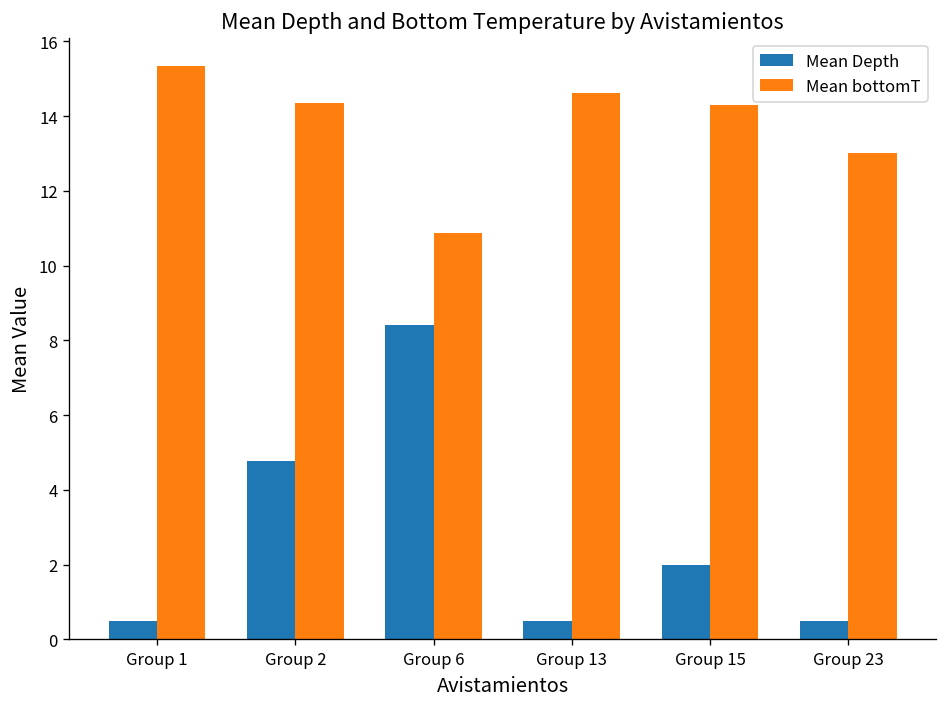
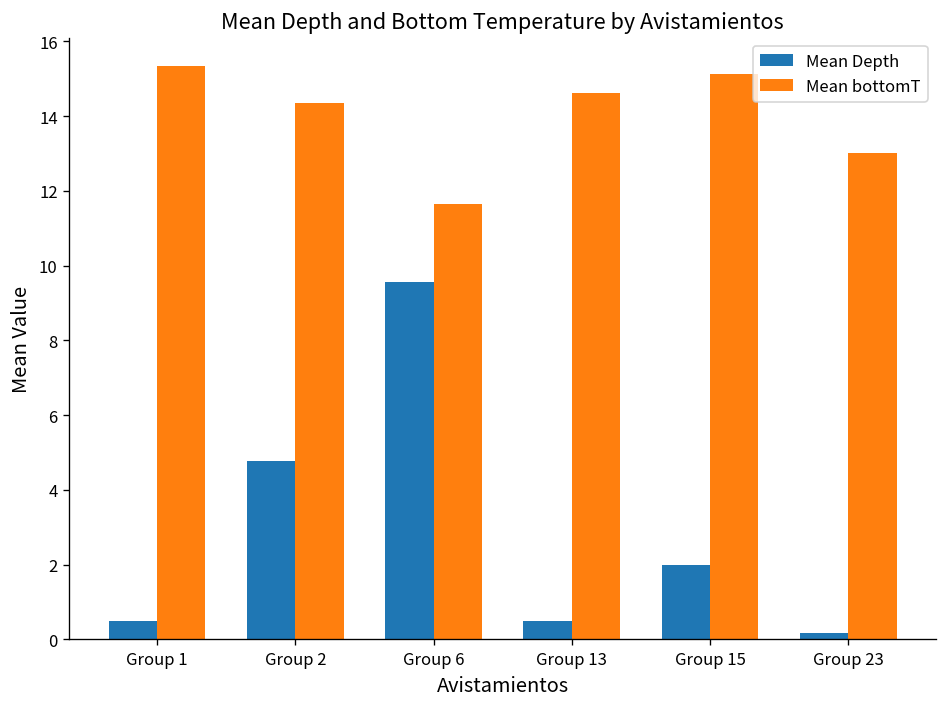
Mean Depth, Group 6: 8.4 -> 9.6
Mean bottomT, Group 6: 10.9 -> 11.6
Mean bottomT, Group 15: 14.3 -> 15.1
Mean Depth, Group 23: 0.5 -> 0.2
